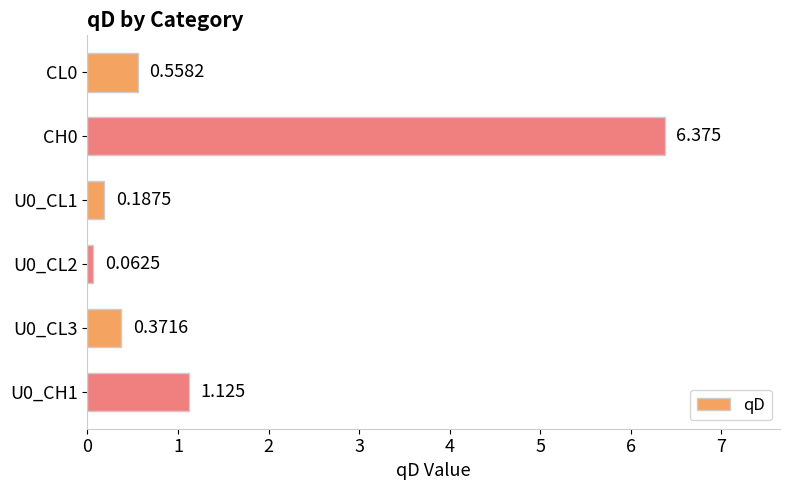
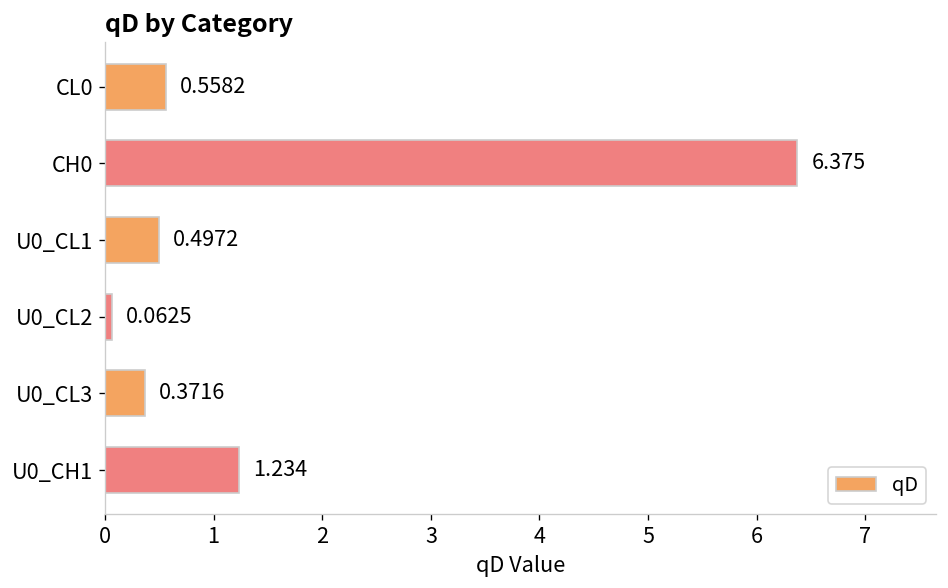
U0_CL1: 0.1875 -> 0.4972
U0_CH1: 1.125 -> 1.234
